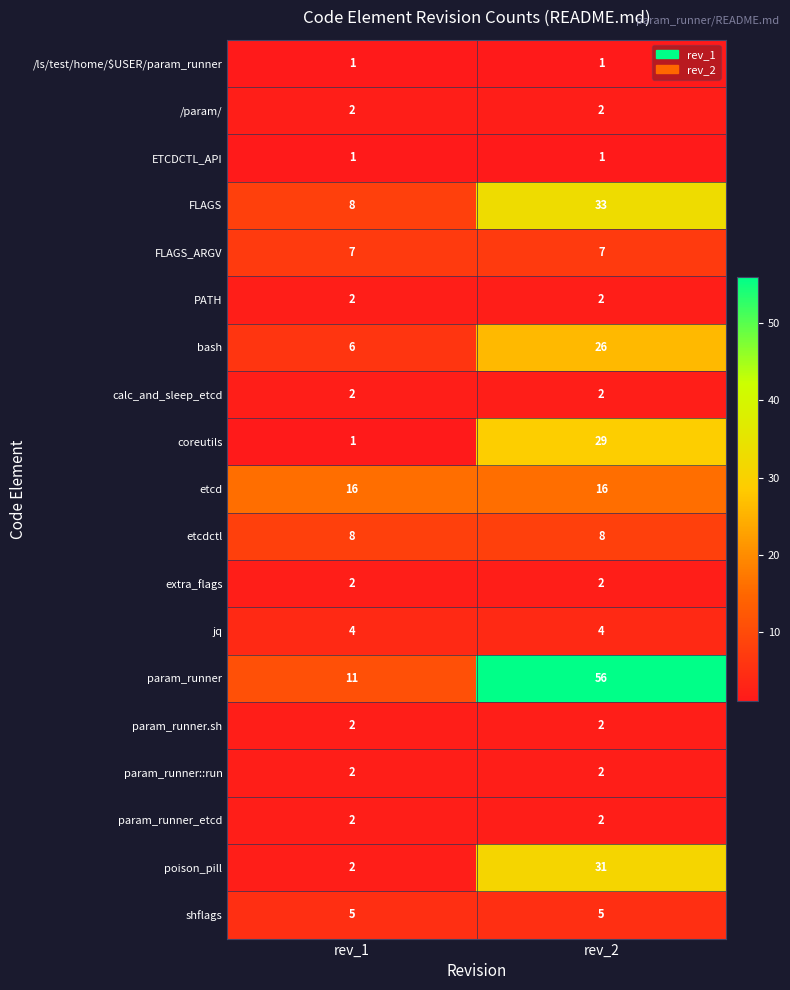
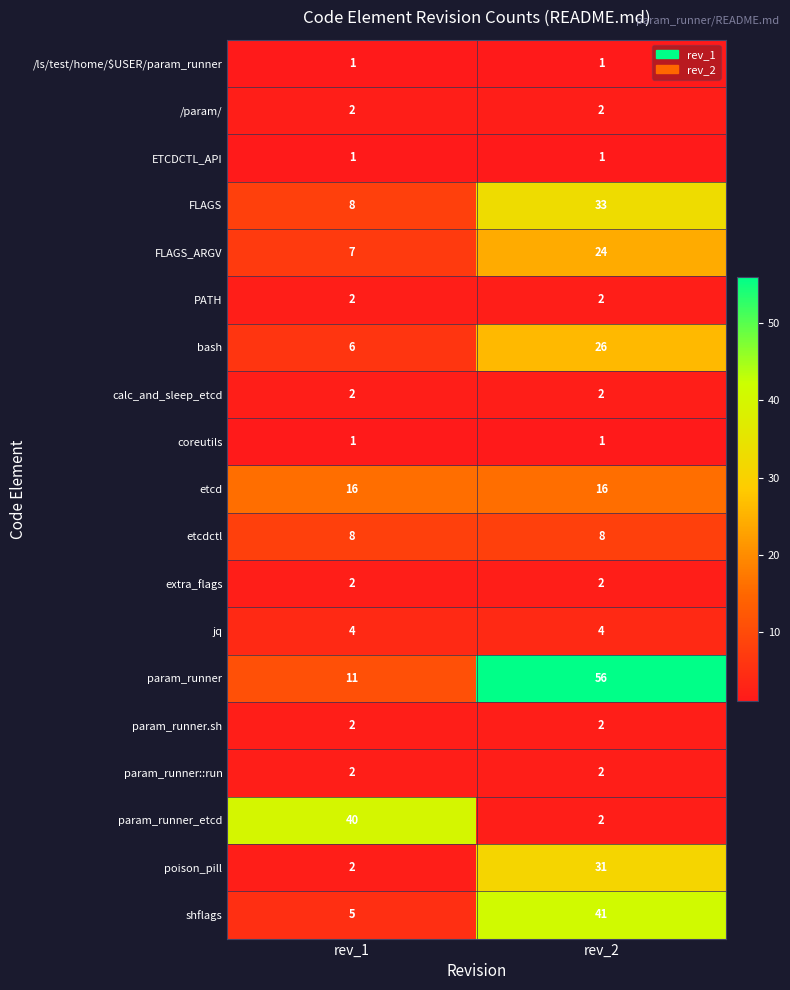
FLAGS_ARGV, rev_2: 7 -> 24
coreutils, rev_2: 29 -> 1
param_runner_etcd, rev_1: 2 -> 40
shflags, rev_2: 5 -> 41
